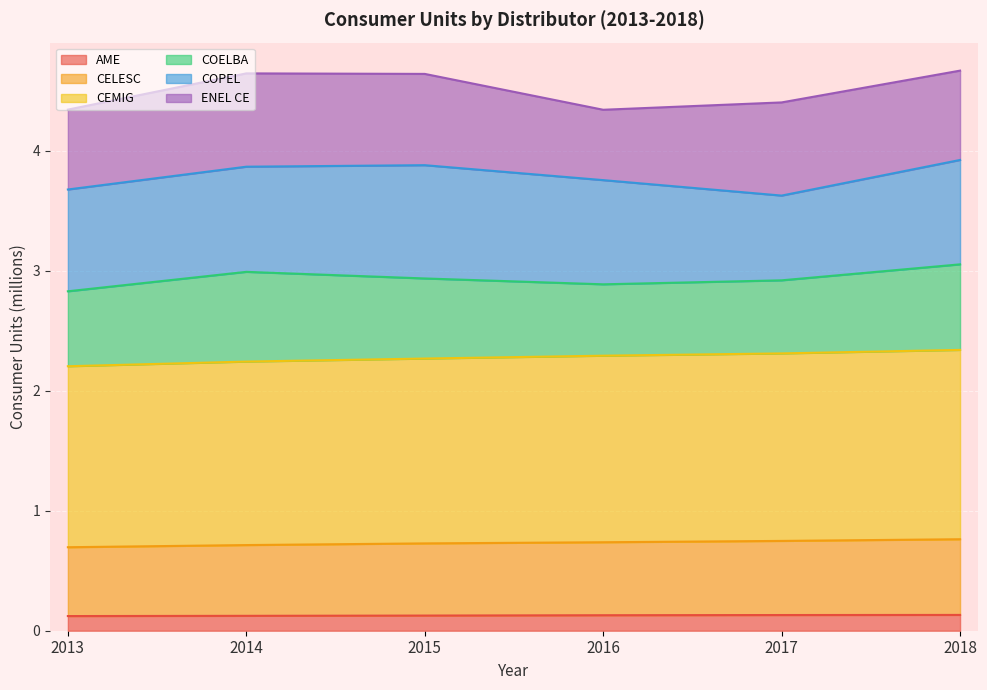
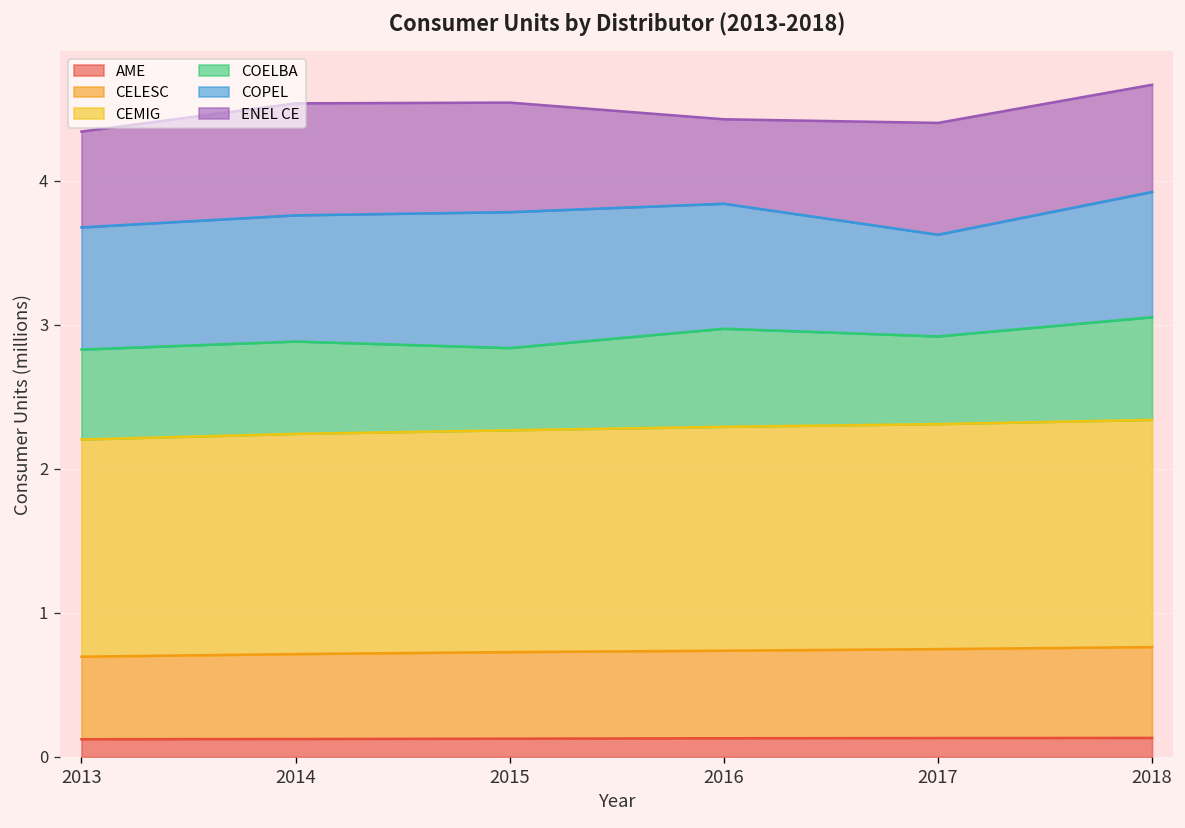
COELBA, 2014: 0.75 -> 0.64
COELBA, 2015: 0.67 -> 0.57
COELBA, 2016: 0.59 -> 0.68
